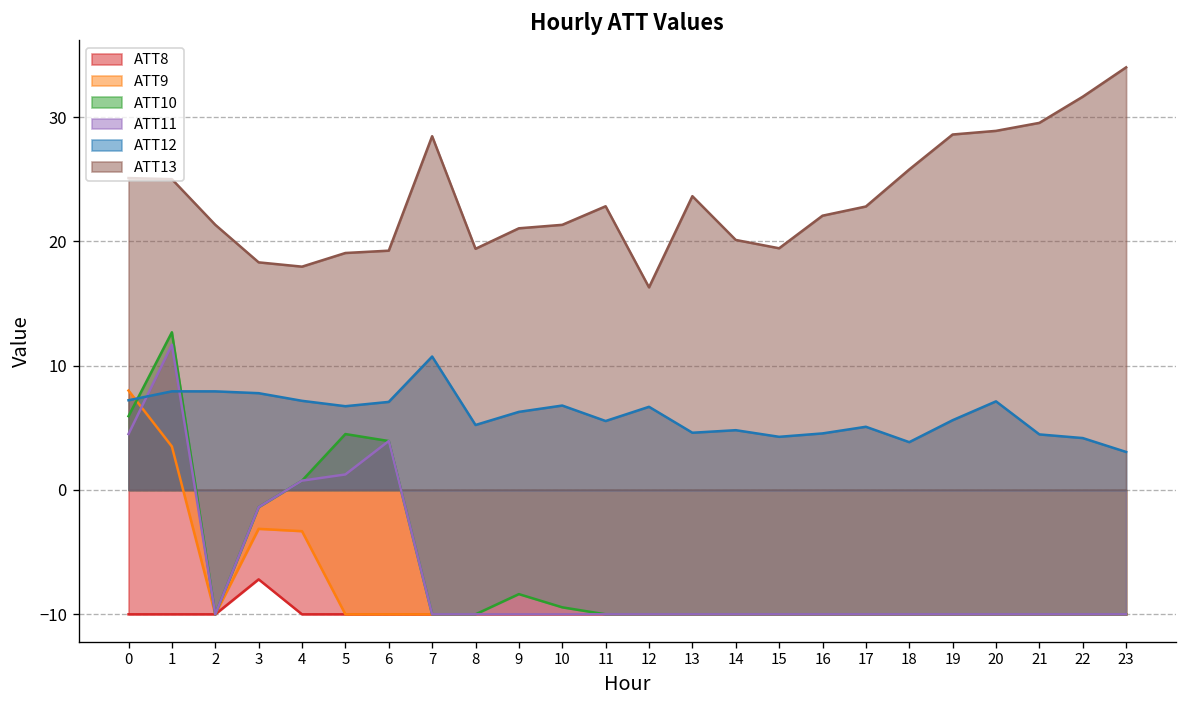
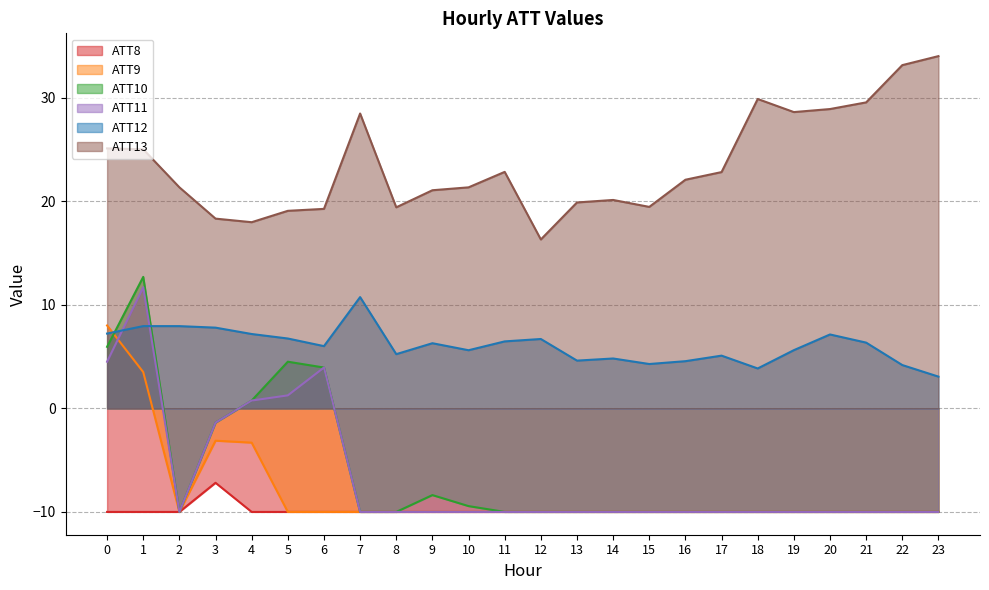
ATT12, 6: 7.1 -> 6.0
ATT12, 10: 6.8 -> 5.6
ATT12, 11: 5.5 -> 6.5
ATT13, 13: 23.6 -> 19.9
ATT13, 18: 25.8 -> 29.9
ATT12, 21: 4.5 -> 6.3
ATT13, 22: 31.6 -> 33.1
